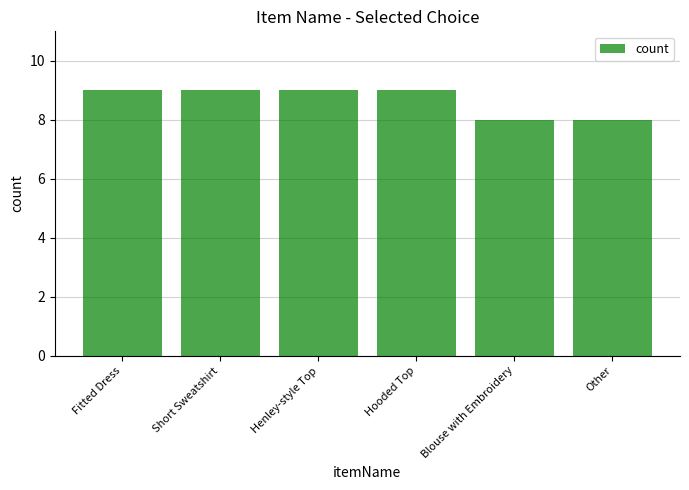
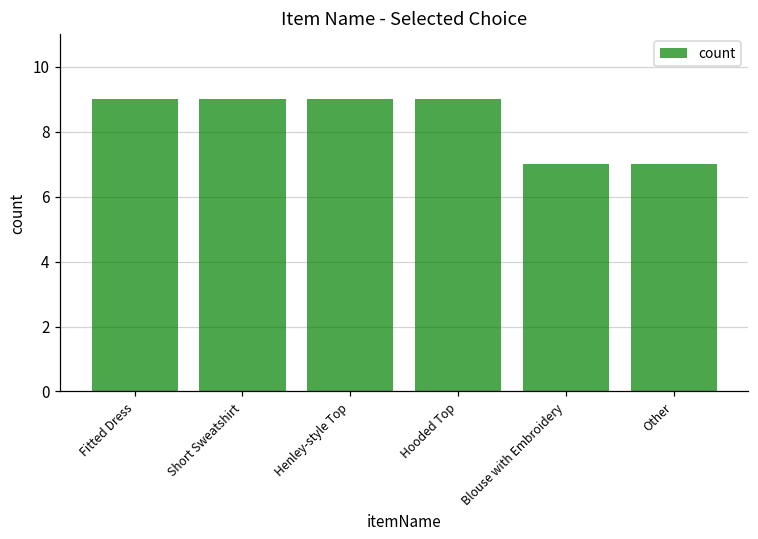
Blouse with Embroidery: 8 -> 7
Other: 8 -> 7
